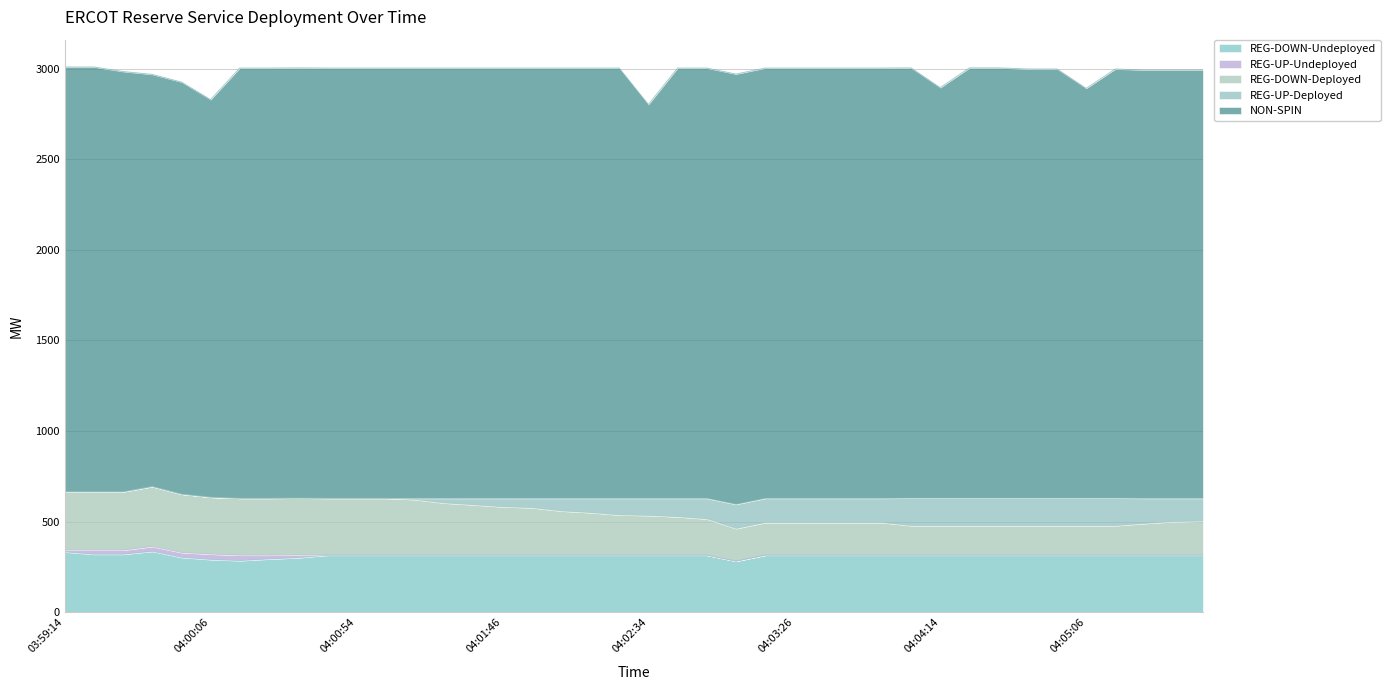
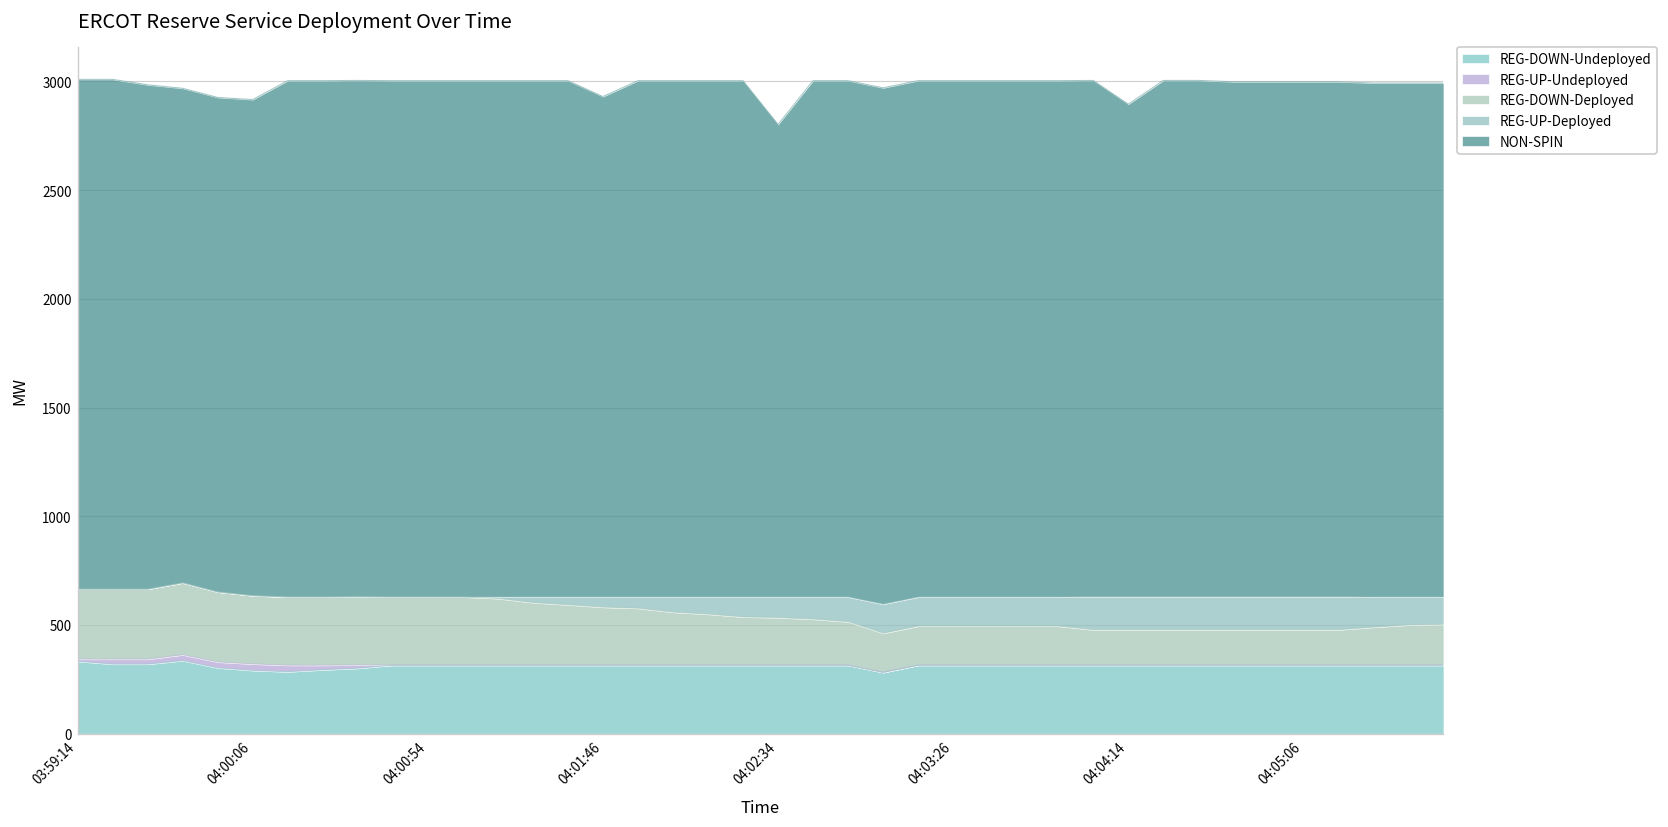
NON-SPIN, 04:00:06: 2190 -> 2280
NON-SPIN, 04:01:46: 2370 -> 2300
NON-SPIN, 04:05:06: 2260 -> 2370
